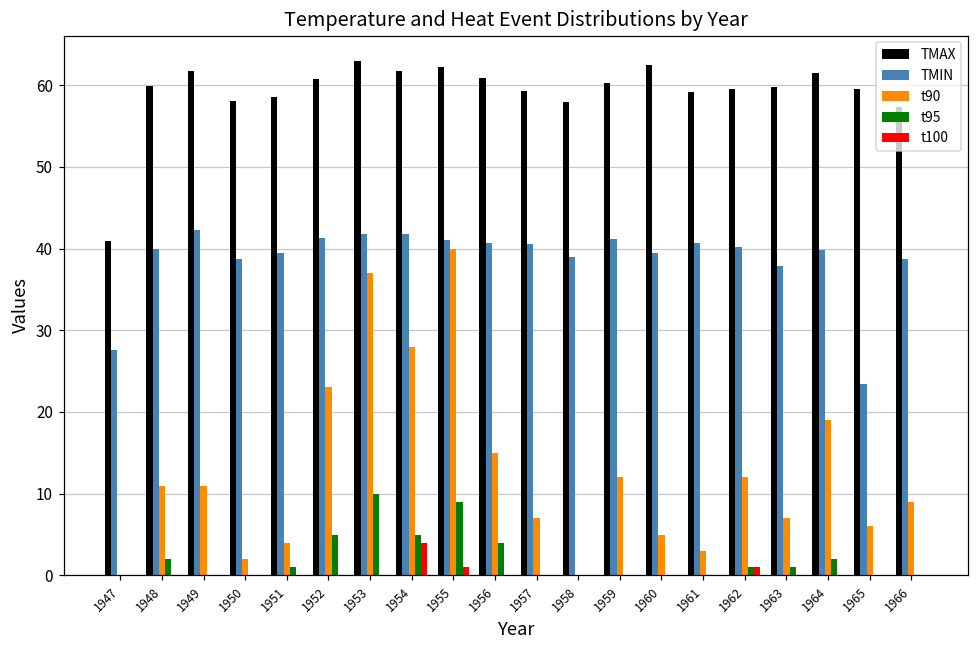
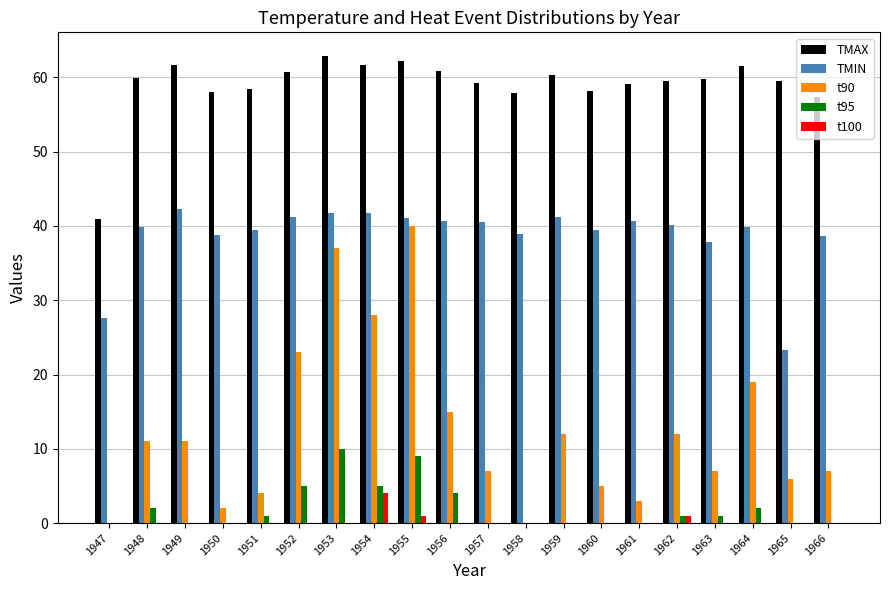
TMAX, 1960: 62 -> 58
t90, 1966: 9 -> 7
